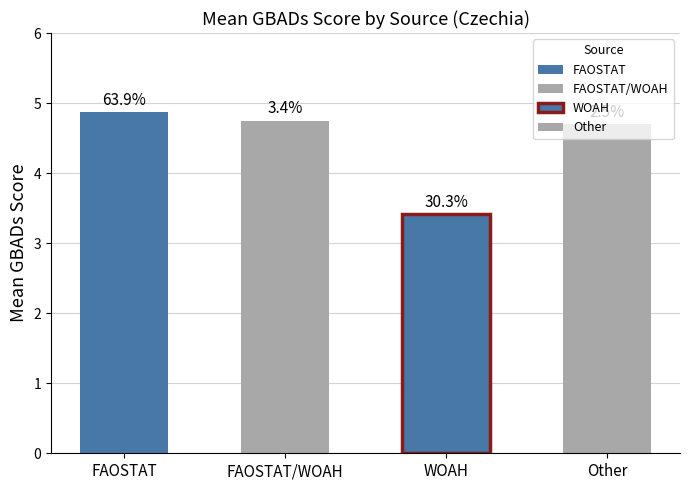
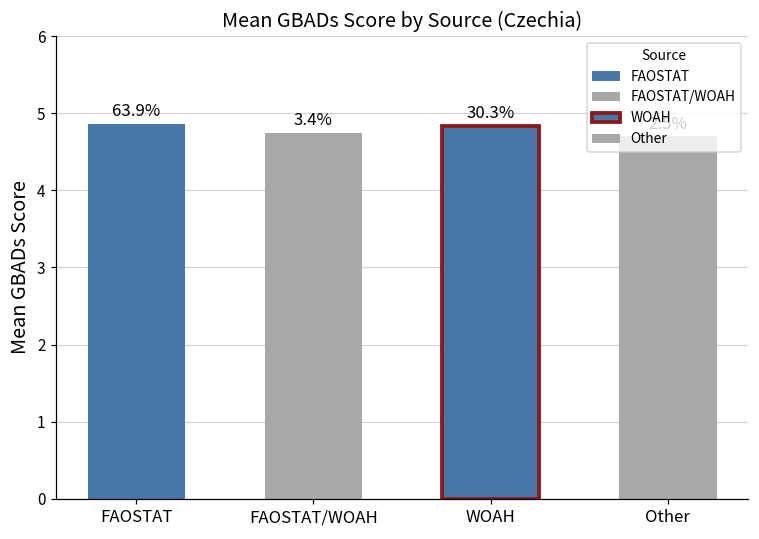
WOAH: 3.4 -> 4.8
